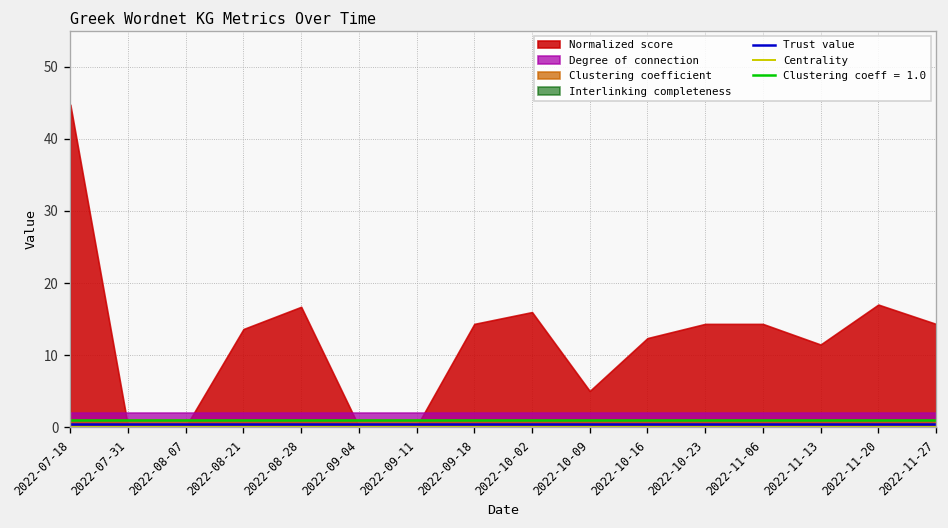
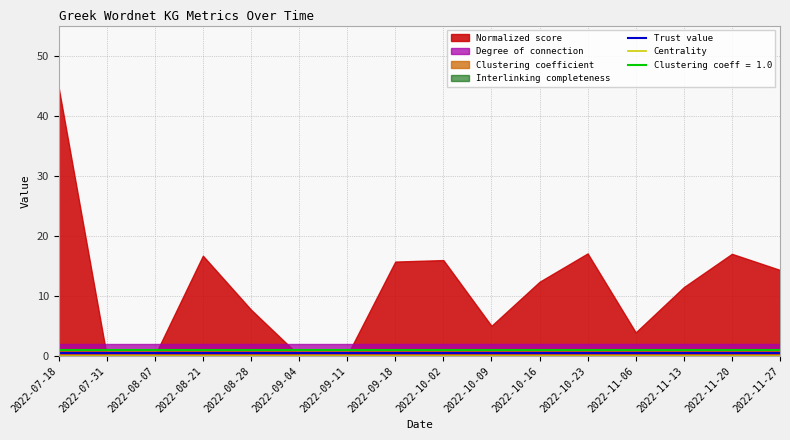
Normalized score, 2022-08-21: 14 -> 17
Normalized score, 2022-08-28: 17 -> 8
Normalized score, 2022-09-18: 14 -> 16
Normalized score, 2022-10-23: 14 -> 17
Normalized score, 2022-11-06: 14 -> 4
